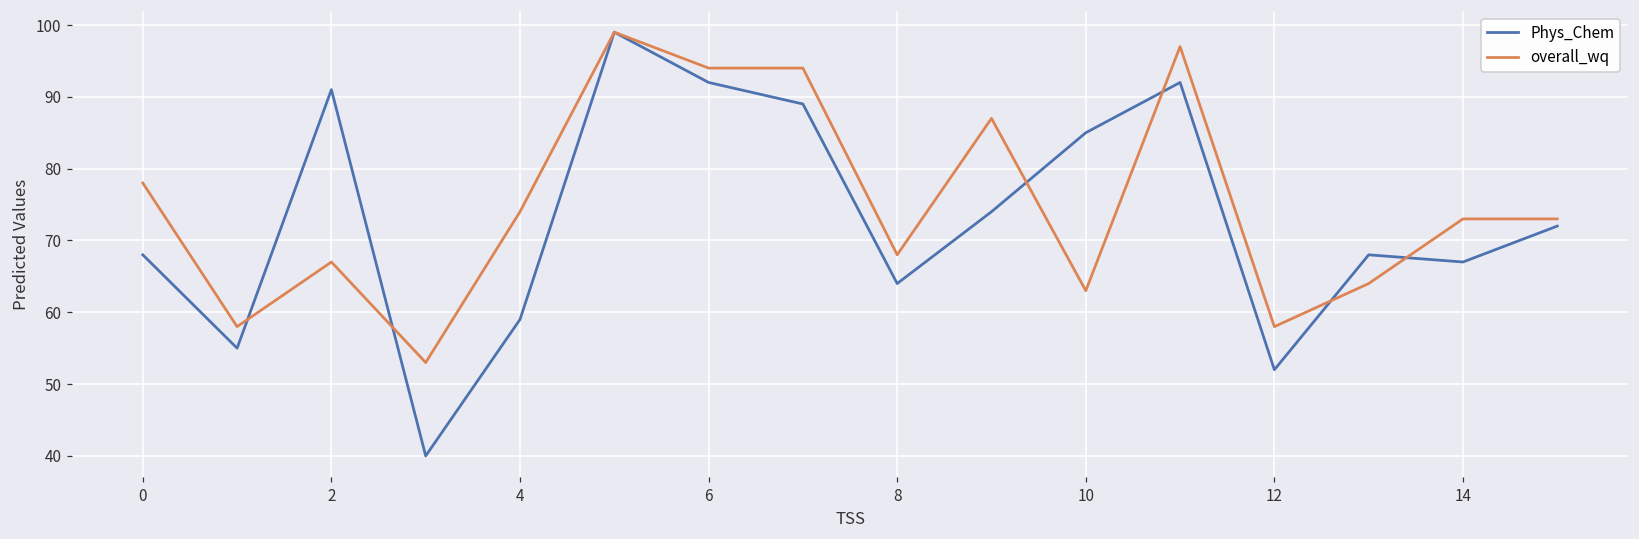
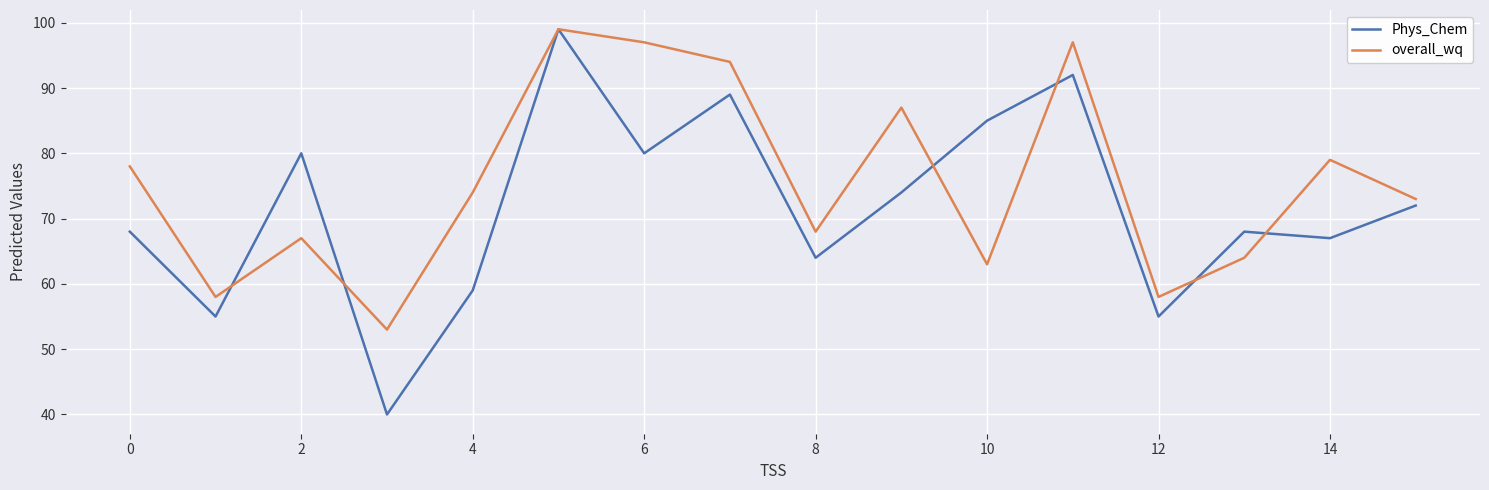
Phys_Chem, 2: 91 -> 80
Phys_Chem, 6: 92 -> 80
overall_wq, 6: 94 -> 97
Phys_Chem, 12: 52 -> 55
overall_wq, 14: 73 -> 79
